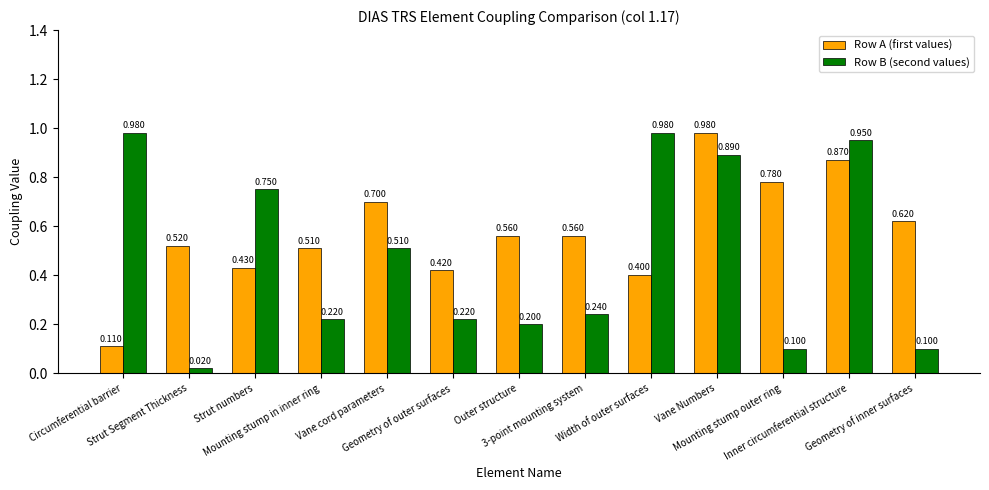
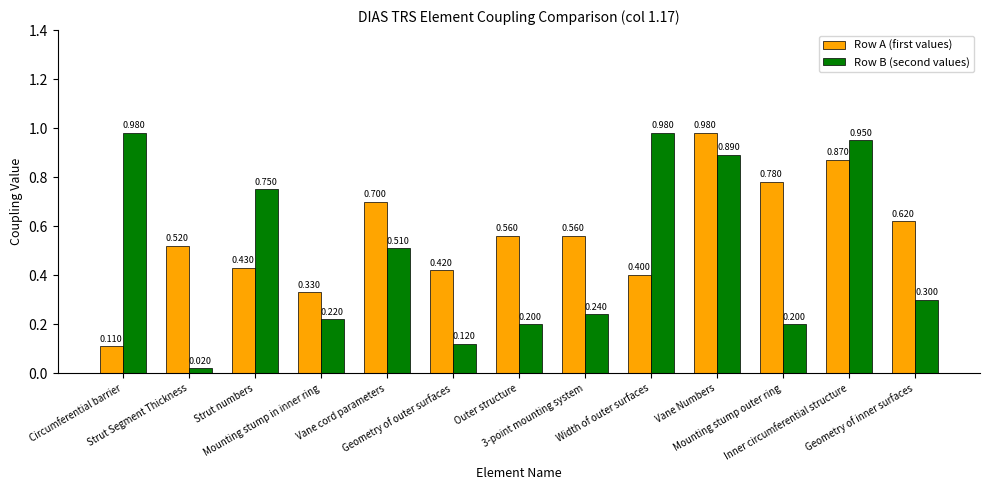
Row A (first values), Mounting stump in inner ring: 0.510 -> 0.330
Row B (second values), Geometry of outer surfaces: 0.220 -> 0.120
Row B (second values), Mounting stump outer ring: 0.100 -> 0.200
Row B (second values), Geometry of inner surfaces: 0.100 -> 0.300
